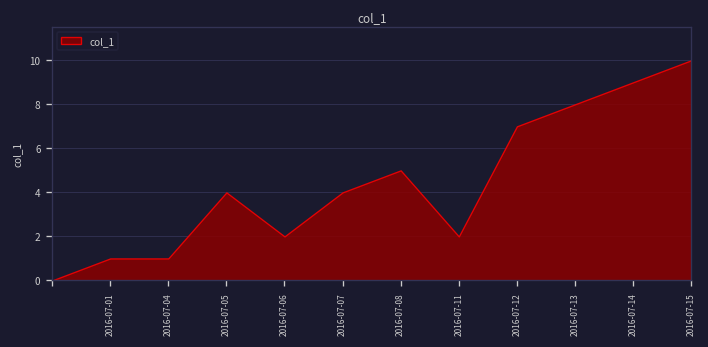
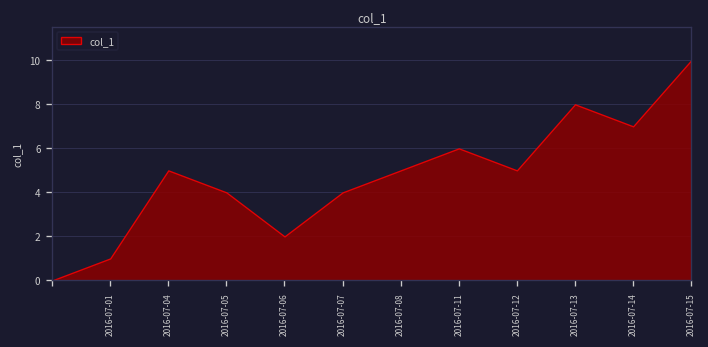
2016-07-04: 1 -> 5
2016-07-11: 2 -> 6
2016-07-12: 7 -> 5
2016-07-14: 9 -> 7
